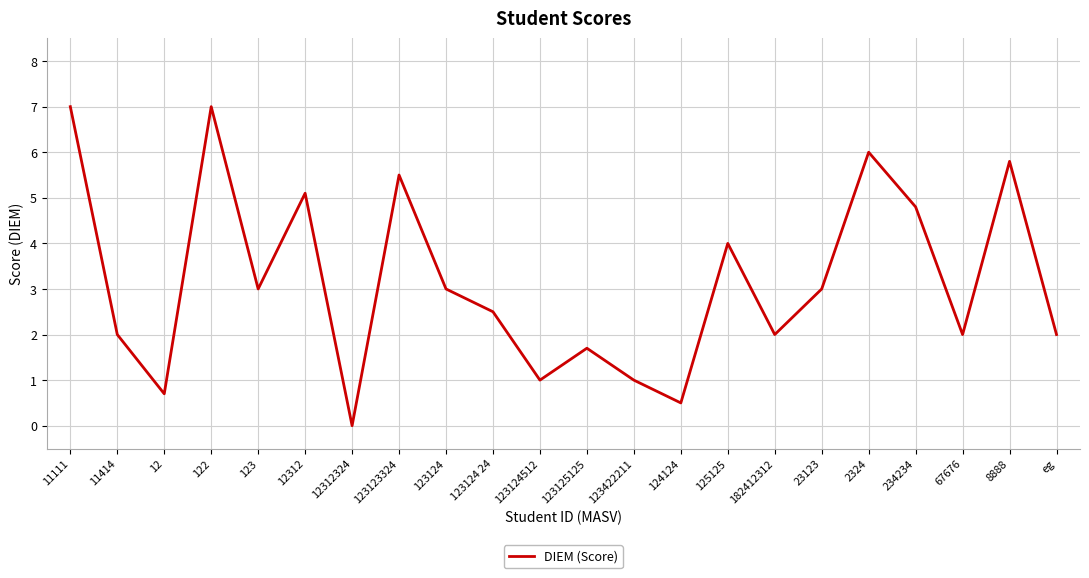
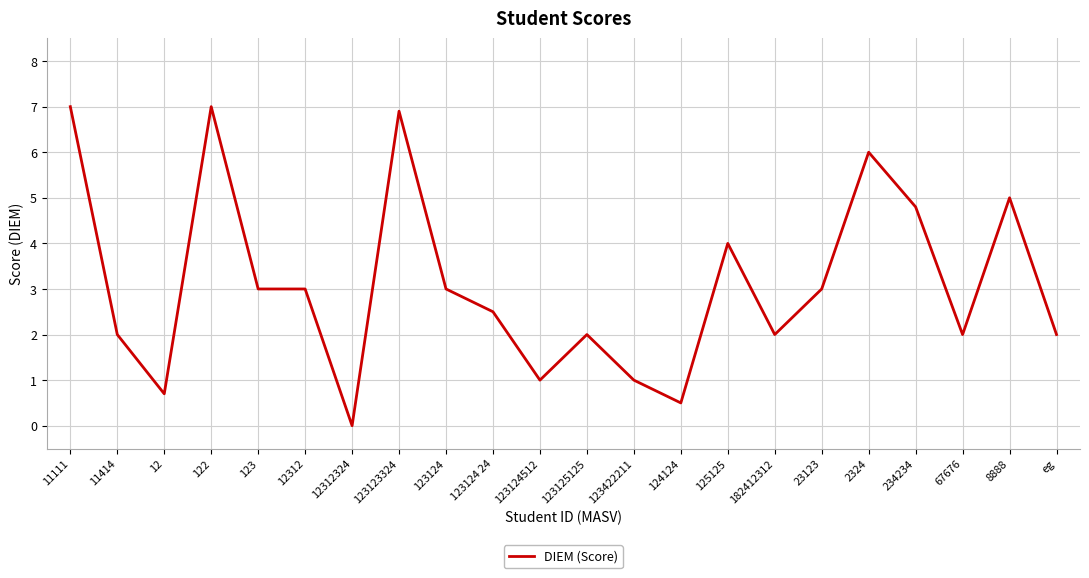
12312: 5.1 -> 3.0
123123324: 5.5 -> 6.9
123125125: 1.7 -> 2.0
8888: 5.8 -> 5.0
